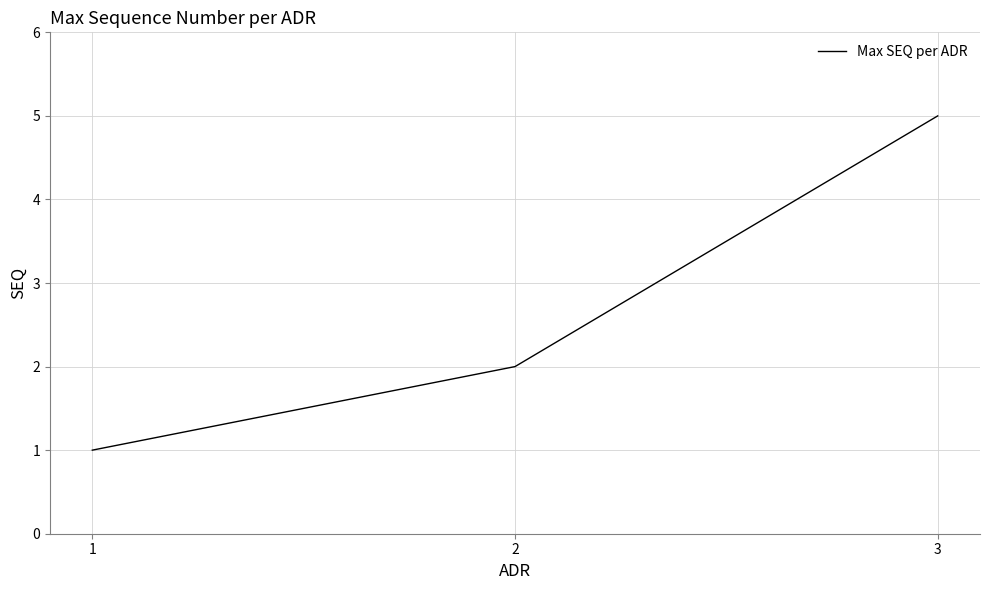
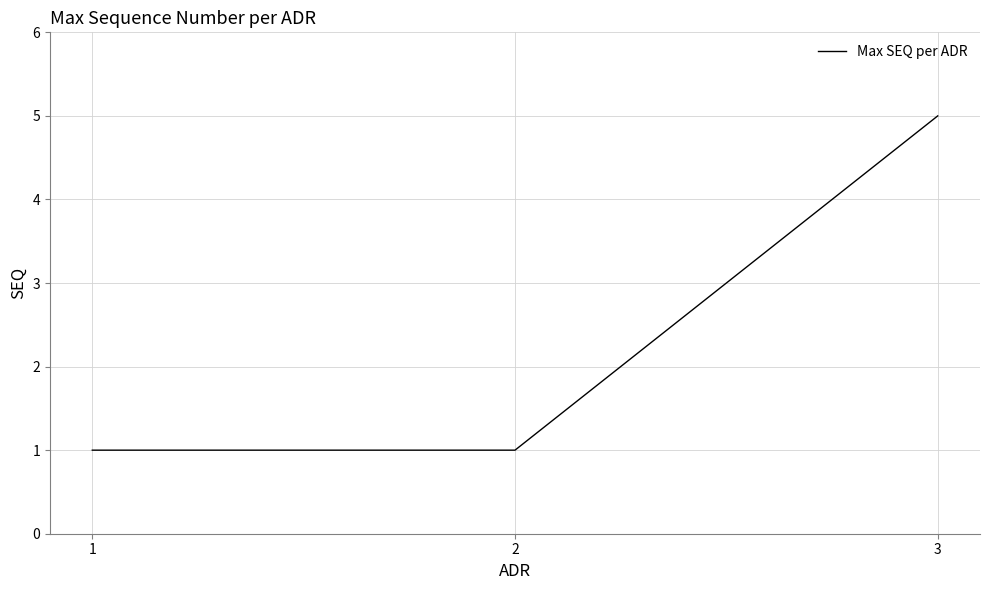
2: 2 -> 1
